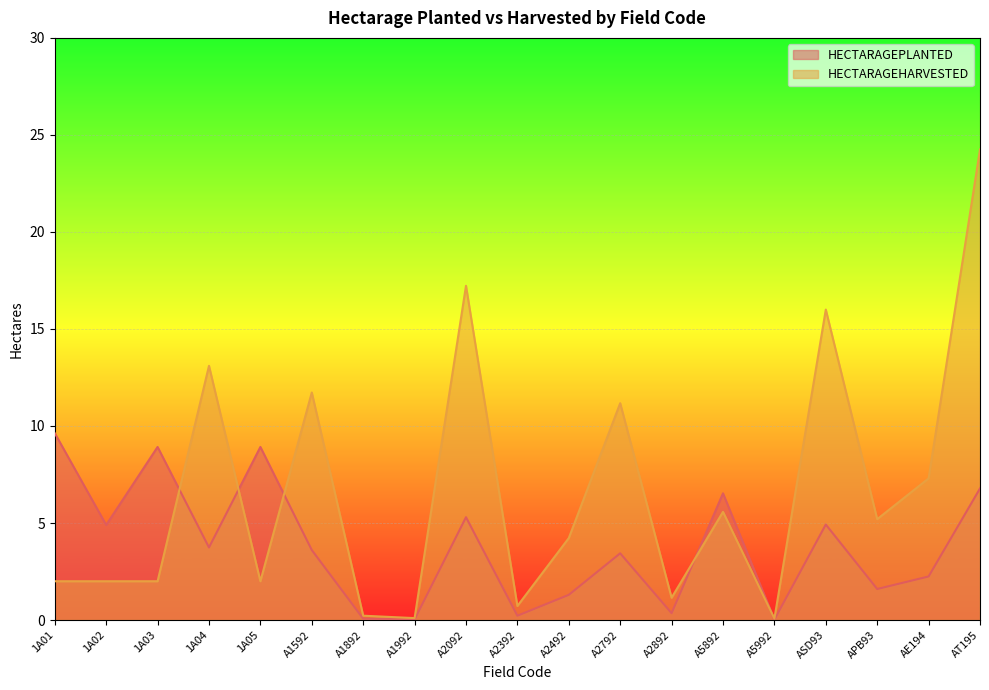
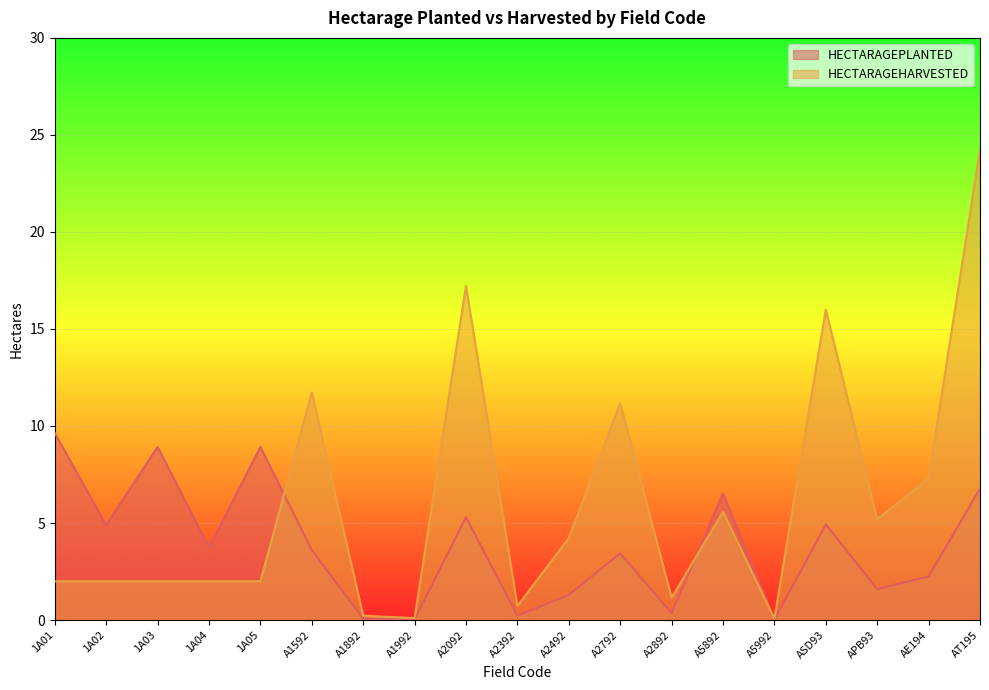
HECTARAGEHARVESTED, 1A04: 13.1 -> 2.0
